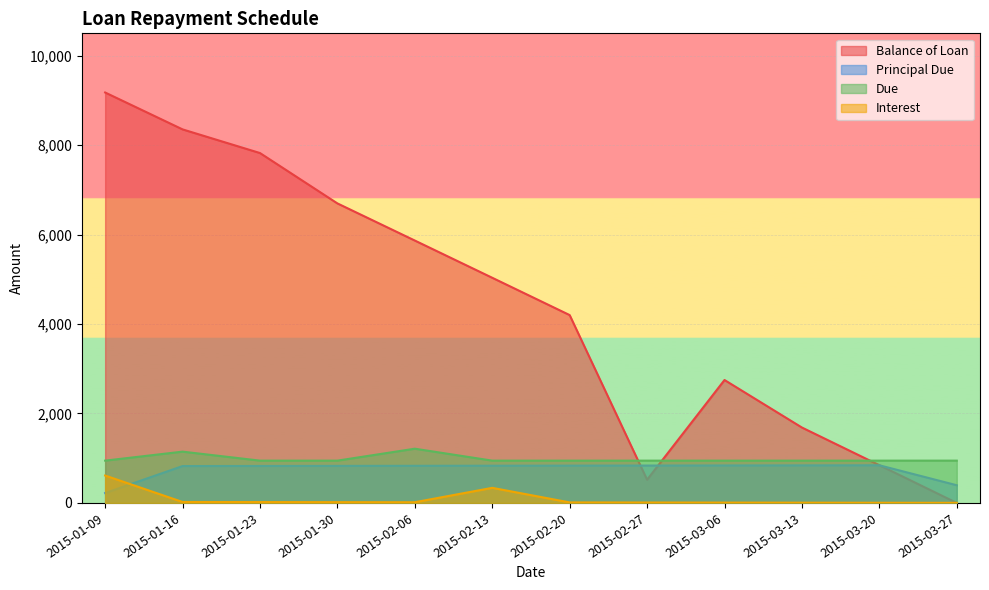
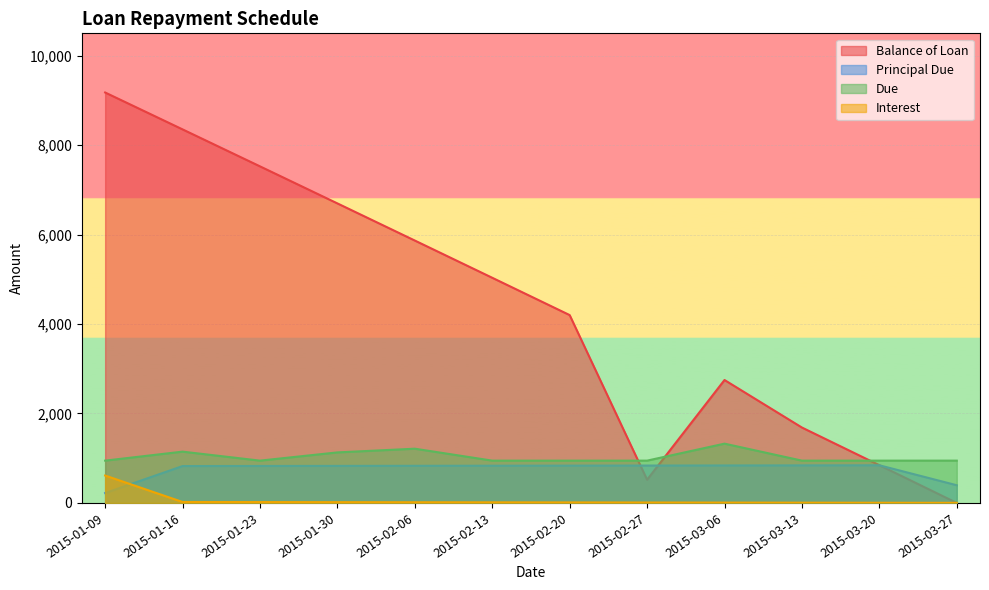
Balance of Loan, 2015-01-23: 7,800 -> 7,500
Due, 2015-01-30: 900 -> 1,100
Interest, 2015-02-13: 300 -> 0
Due, 2015-03-06: 900 -> 1,300
